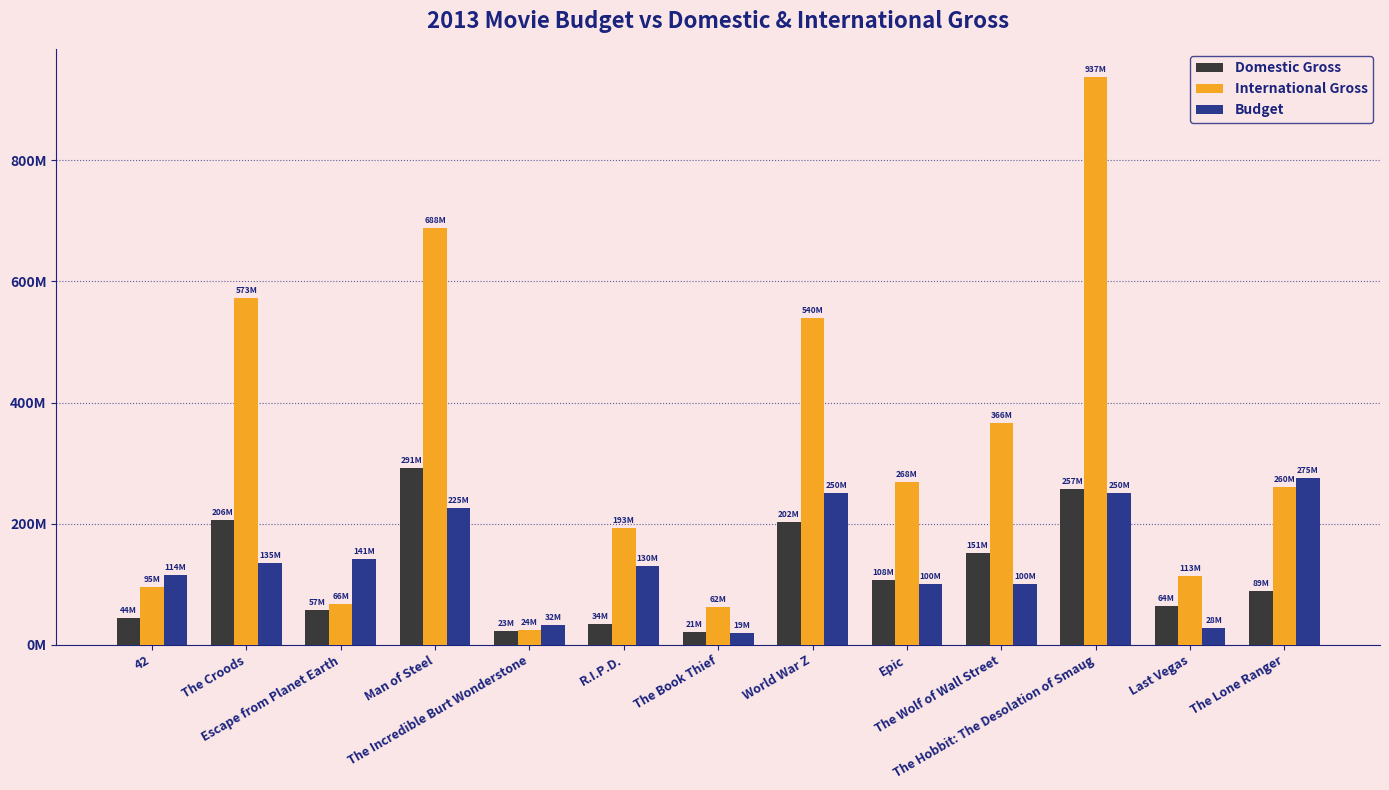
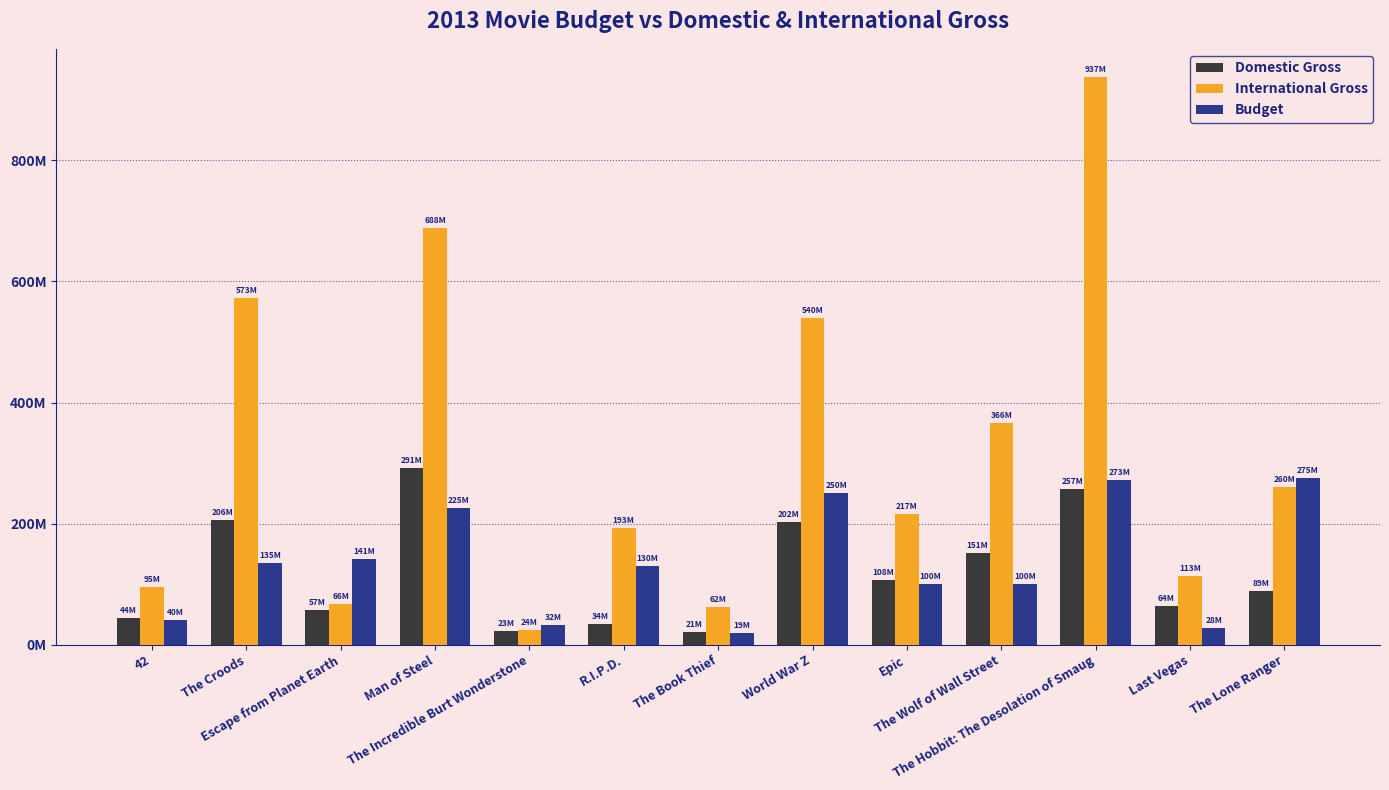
Budget, 42: 114M -> 40M
International Gross, Epic: 268M -> 217M
Budget, The Hobbit: The Desolation of Smaug: 250M -> 273M
